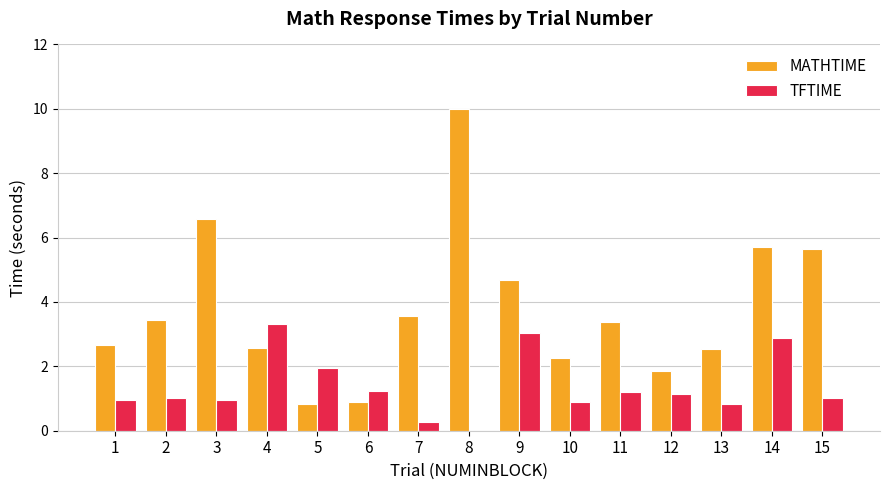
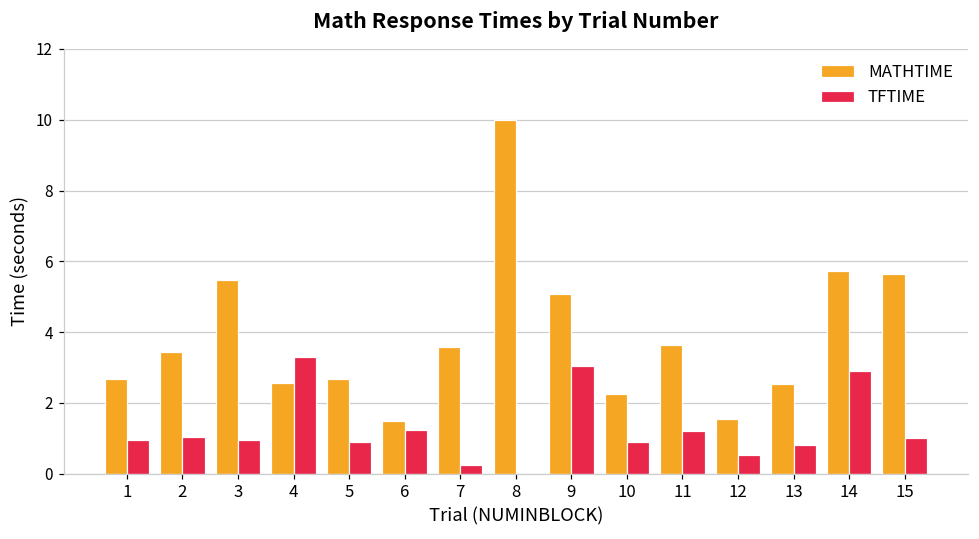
MATHTIME, 3: 6.6 -> 5.5
MATHTIME, 5: 0.8 -> 2.7
TFTIME, 5: 1.9 -> 0.9
MATHTIME, 6: 0.9 -> 1.5
MATHTIME, 9: 4.7 -> 5.1
MATHTIME, 11: 3.4 -> 3.6
MATHTIME, 12: 1.8 -> 1.5
TFTIME, 12: 1.1 -> 0.5
